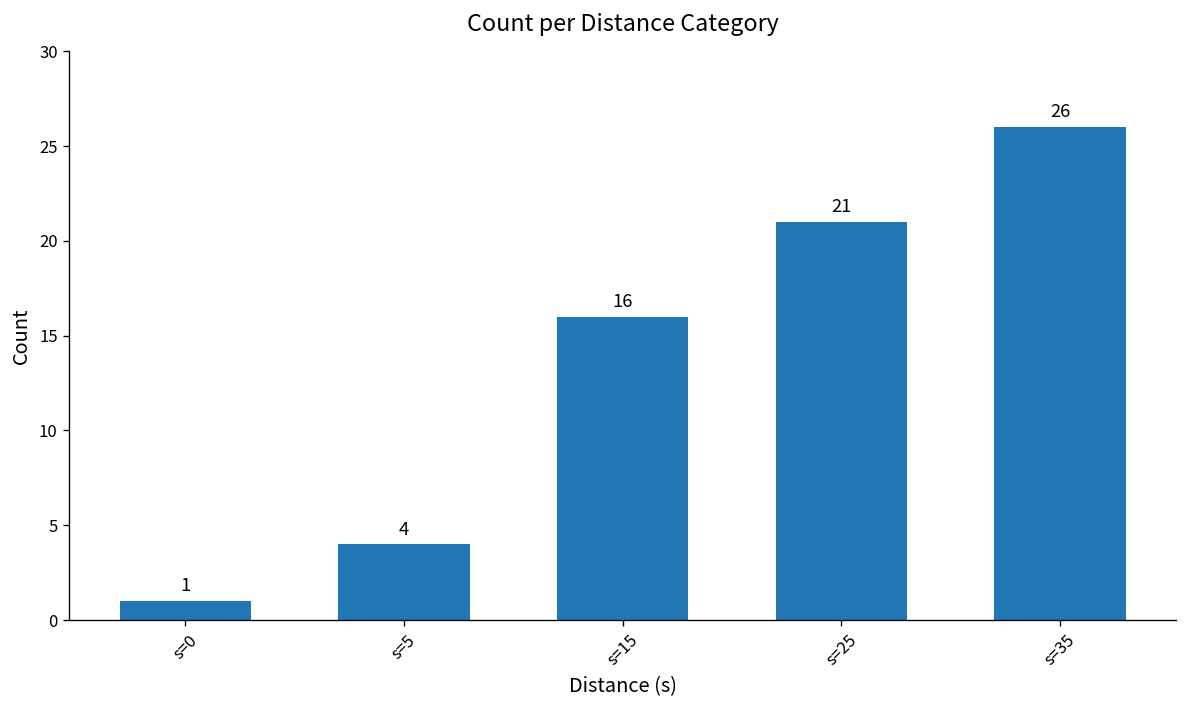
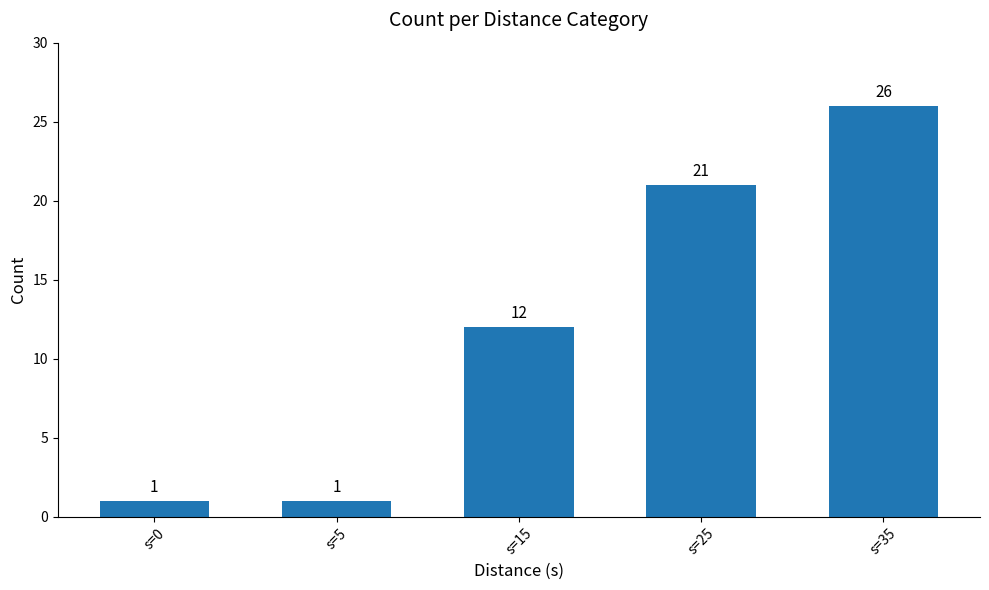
s=5: 4 -> 1
s=15: 16 -> 12
